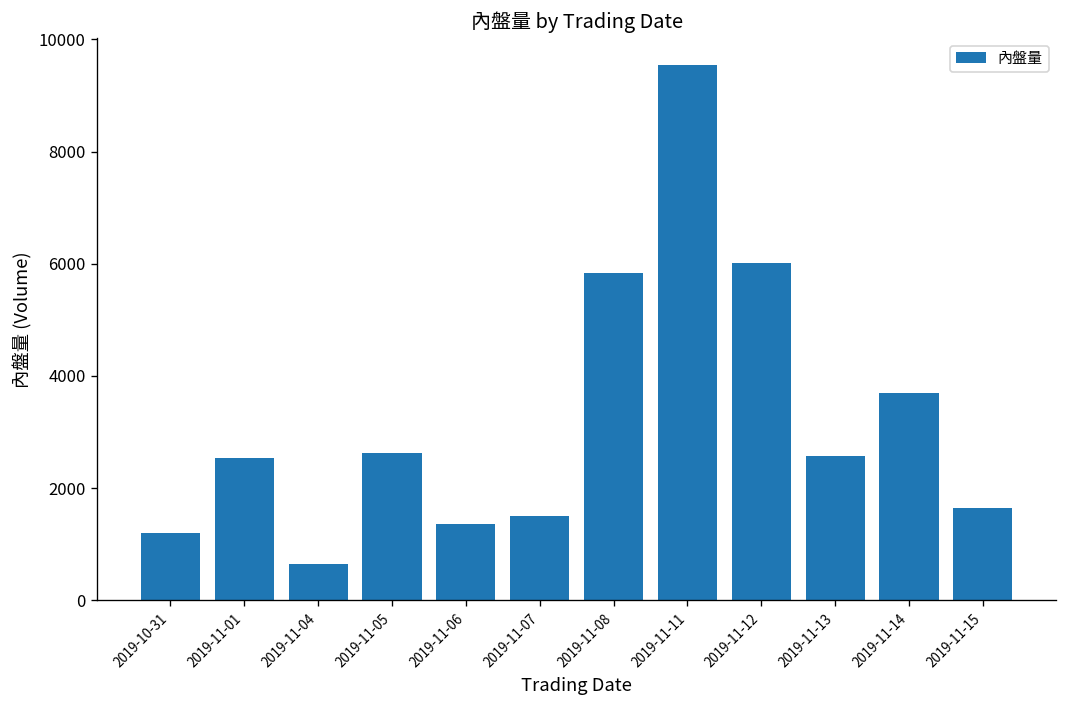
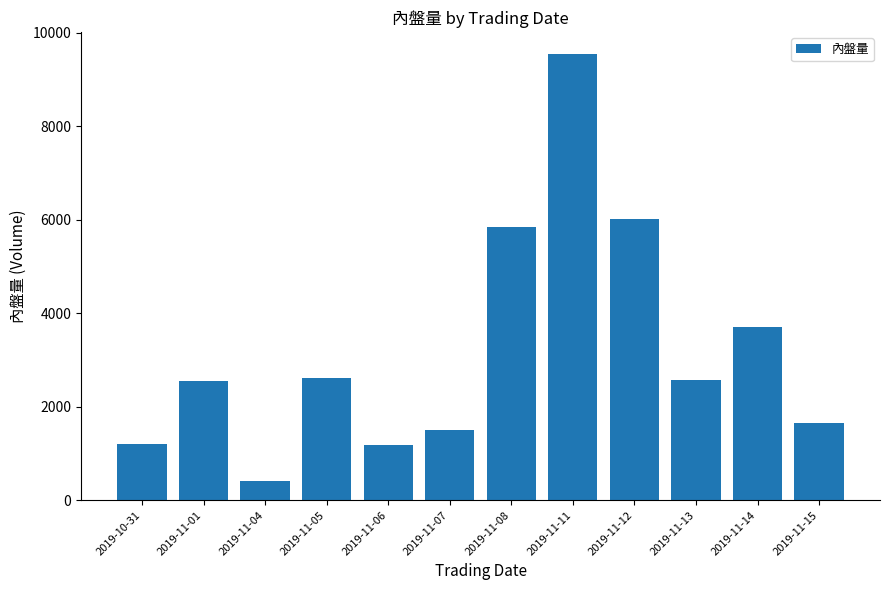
2019-11-04: 600 -> 400
2019-11-06: 1400 -> 1200
